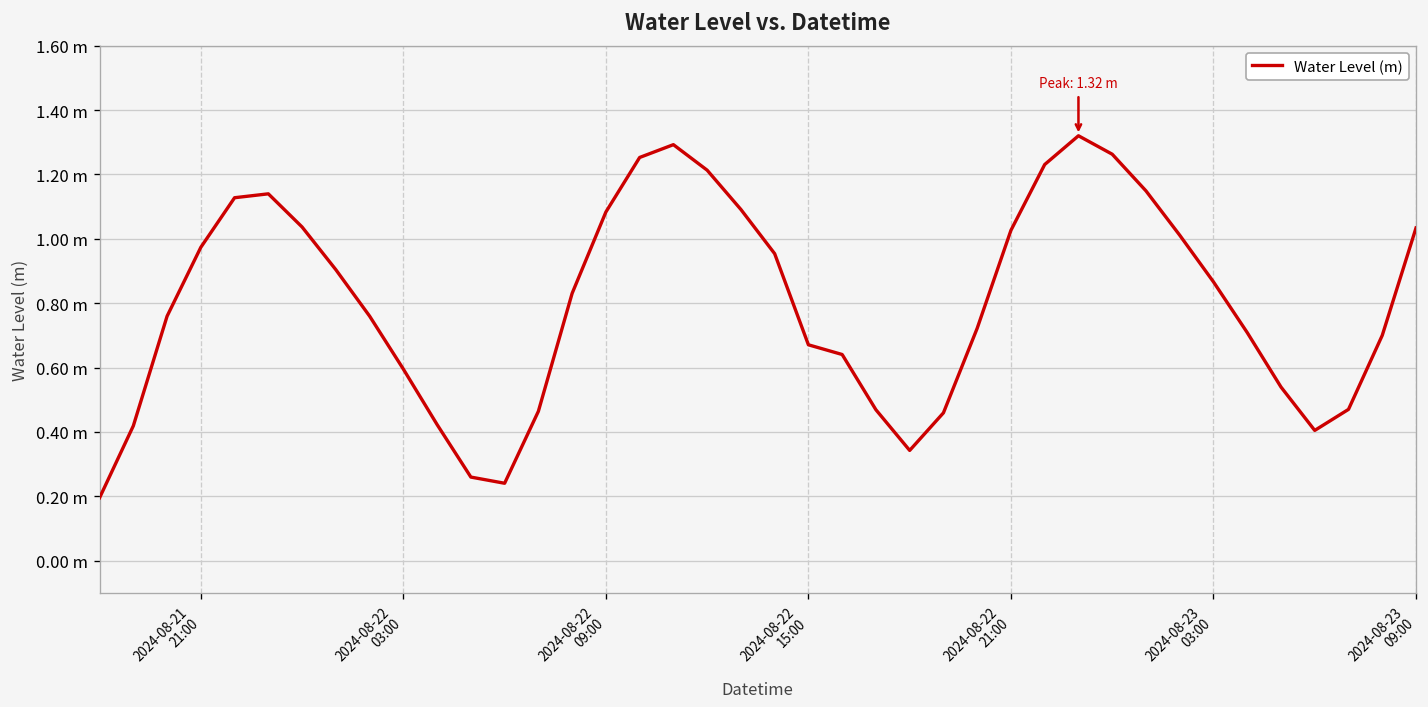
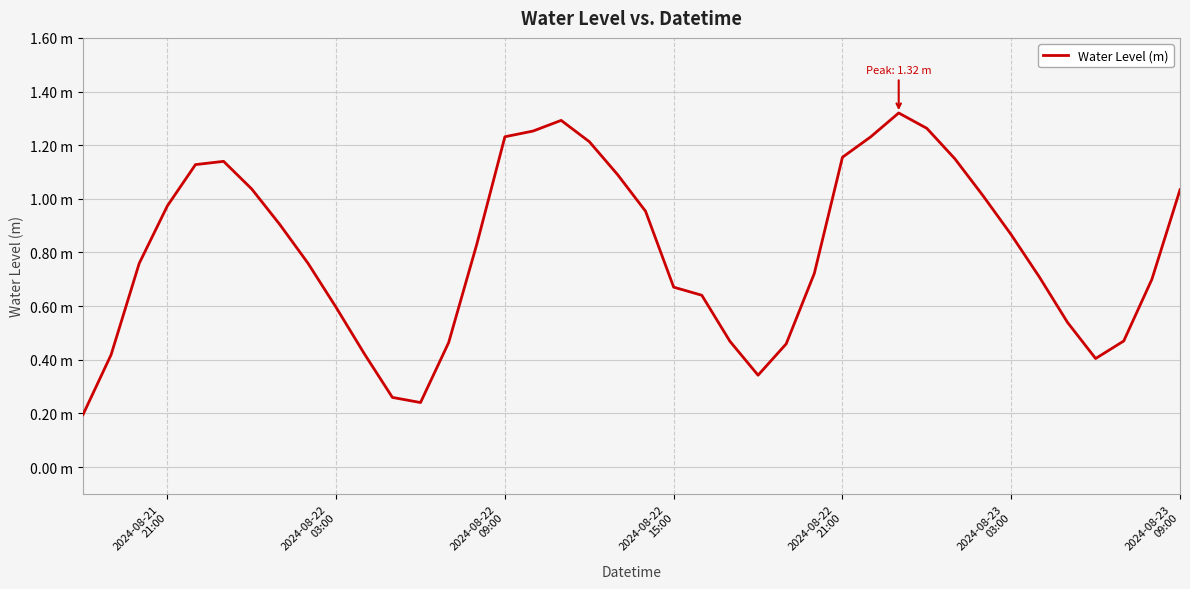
2024-08-22 09:00: 1.08 m -> 1.23 m
2024-08-22 21:00: 1.03 m -> 1.16 m
